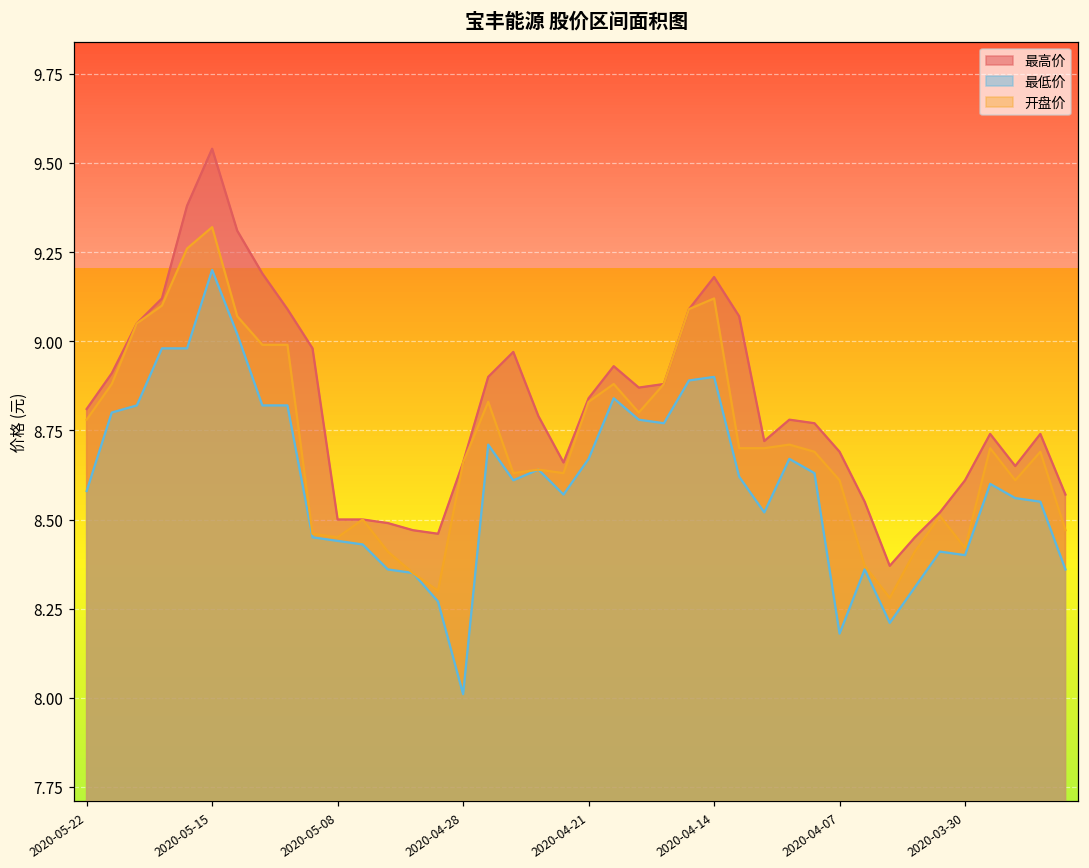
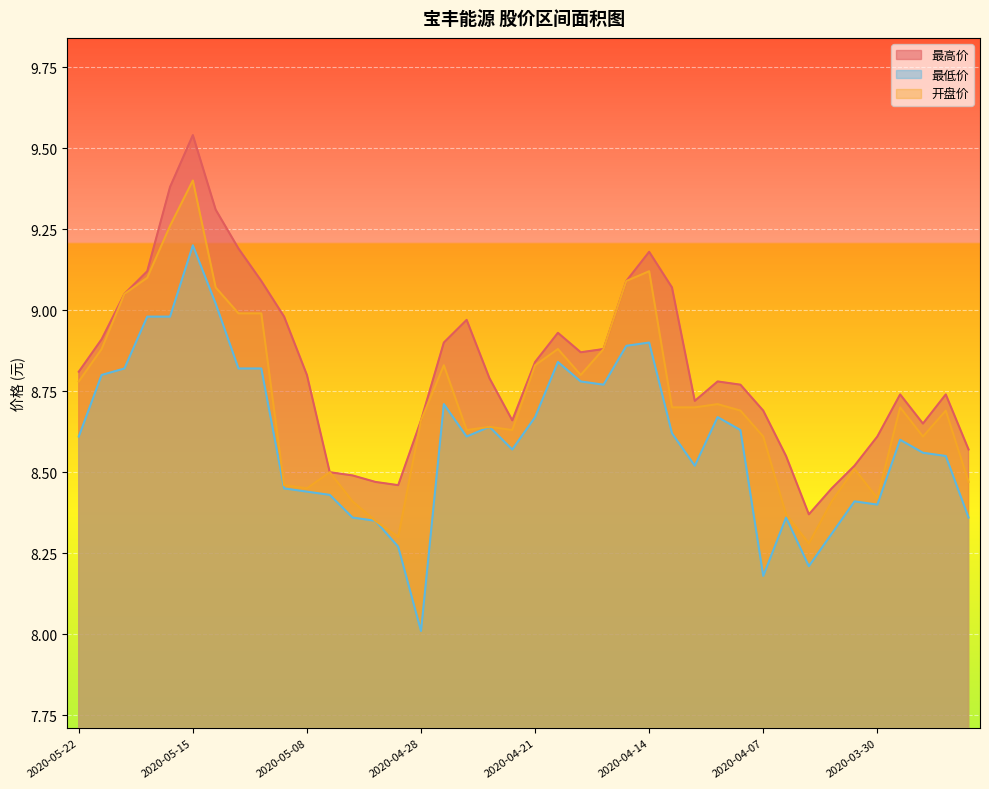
最低价, 2020-05-22: 8.58 -> 8.61
开盘价, 2020-05-15: 9.32 -> 9.40
最高价, 2020-05-08: 8.5 -> 8.8
